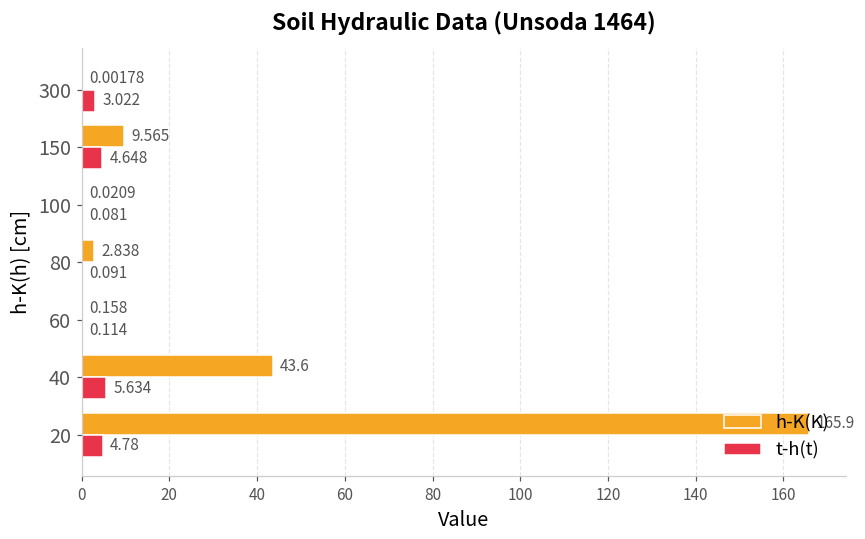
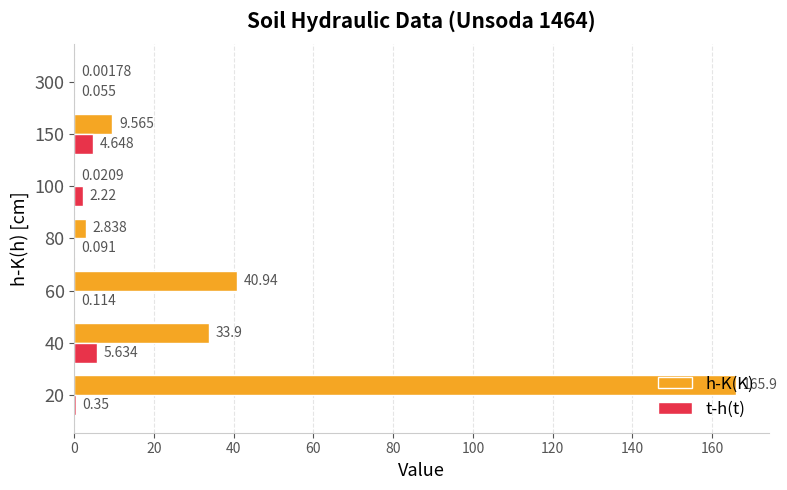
t-h(t), 300: 3.022 -> 0.055
t-h(t), 100: 0.081 -> 2.22
h-K(K), 60: 0.158 -> 40.94
h-K(K), 40: 43.6 -> 33.9
t-h(t), 20: 4.78 -> 0.35
